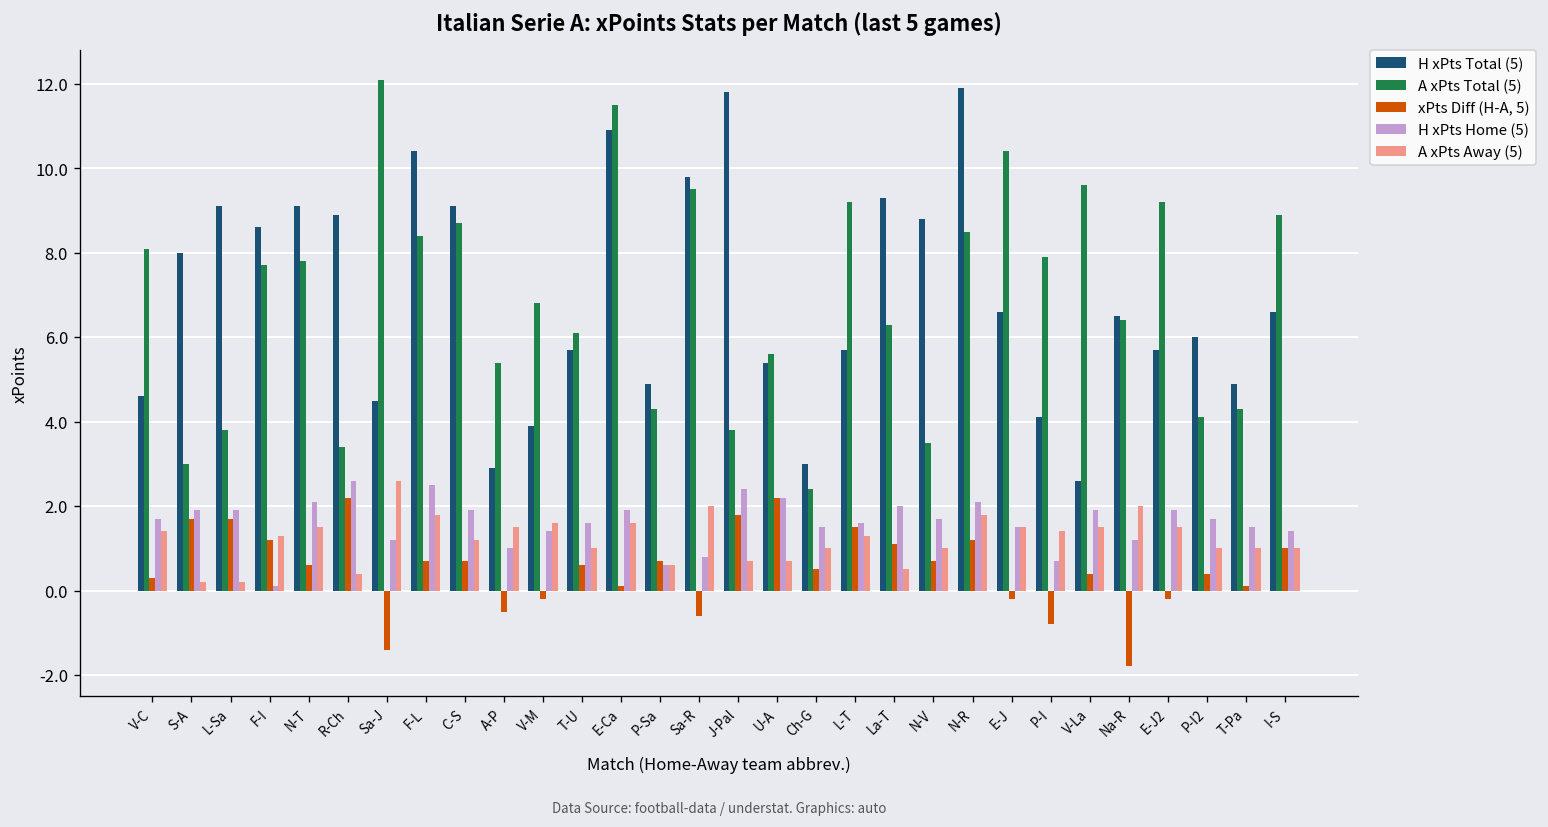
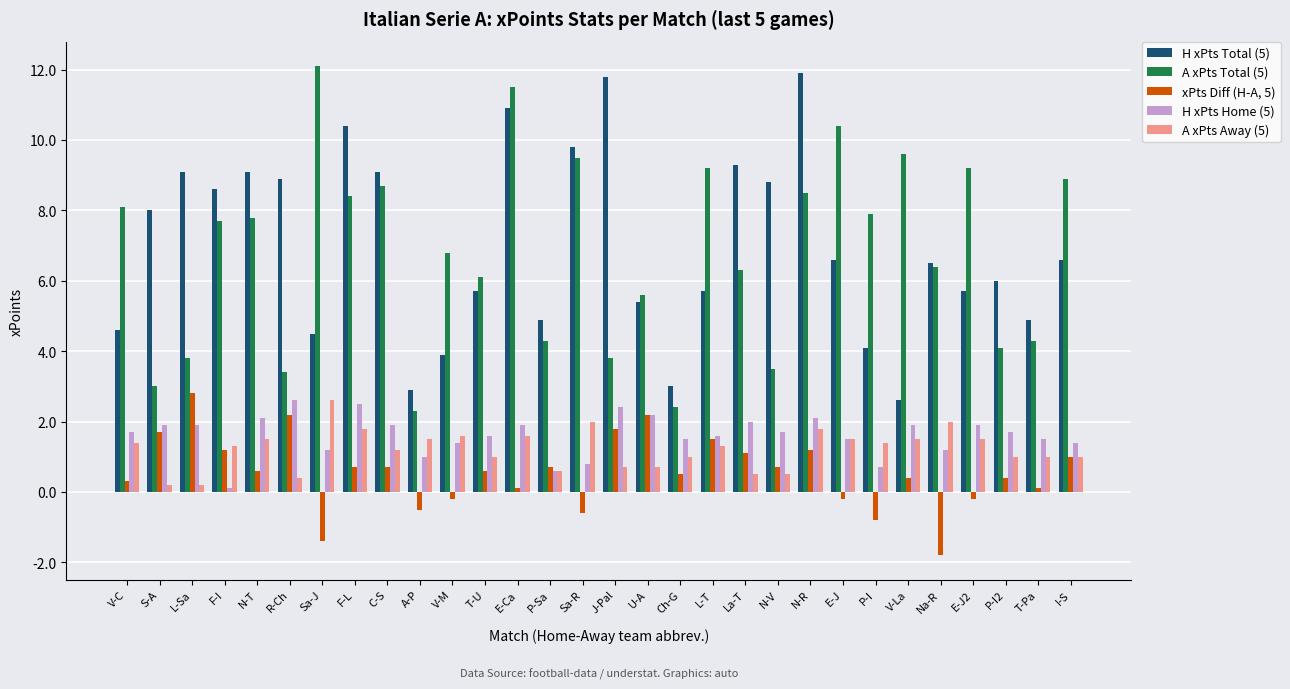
xPts Diff (H-A, 5), L-Sa: 1.7 -> 2.8
A xPts Total (5), A-P: 5.4 -> 2.3
A xPts Away (5), N-V: 1.0 -> 0.5
